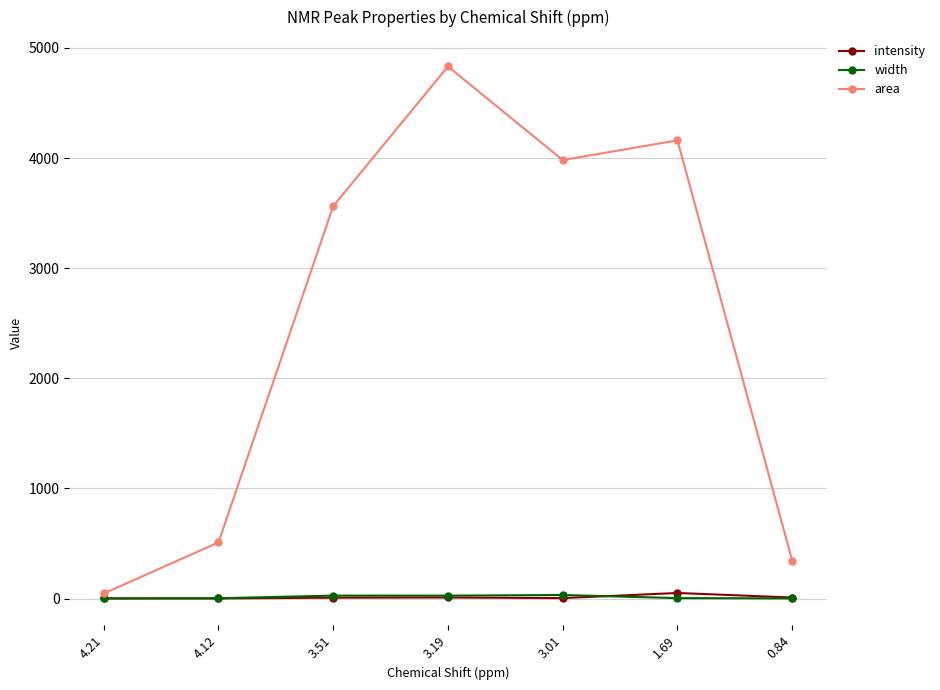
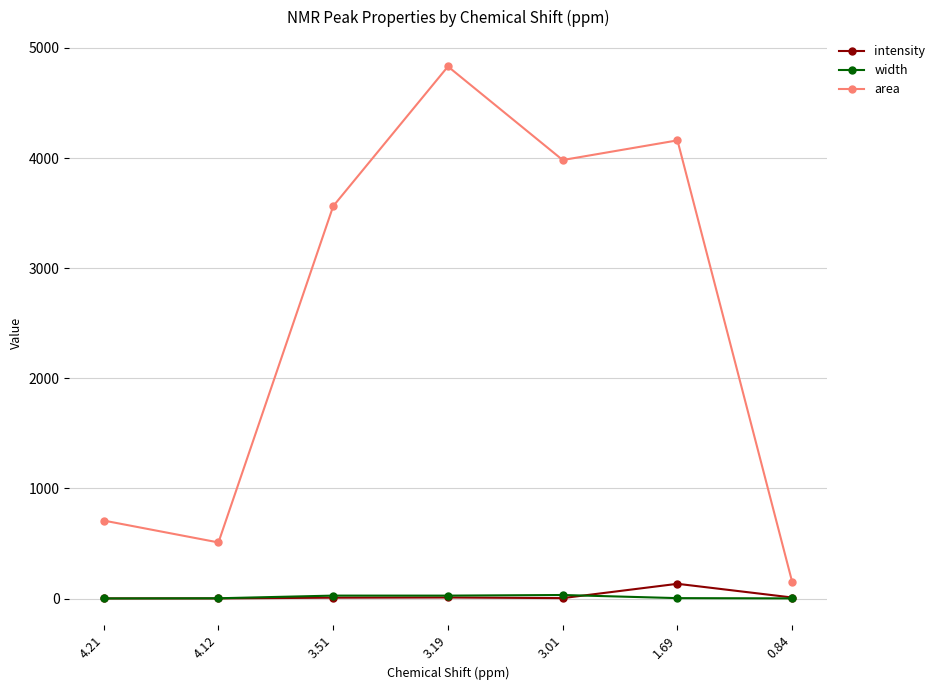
area, 4.21: 50 -> 710
intensity, 1.69: 50 -> 130
area, 0.84: 340 -> 150
